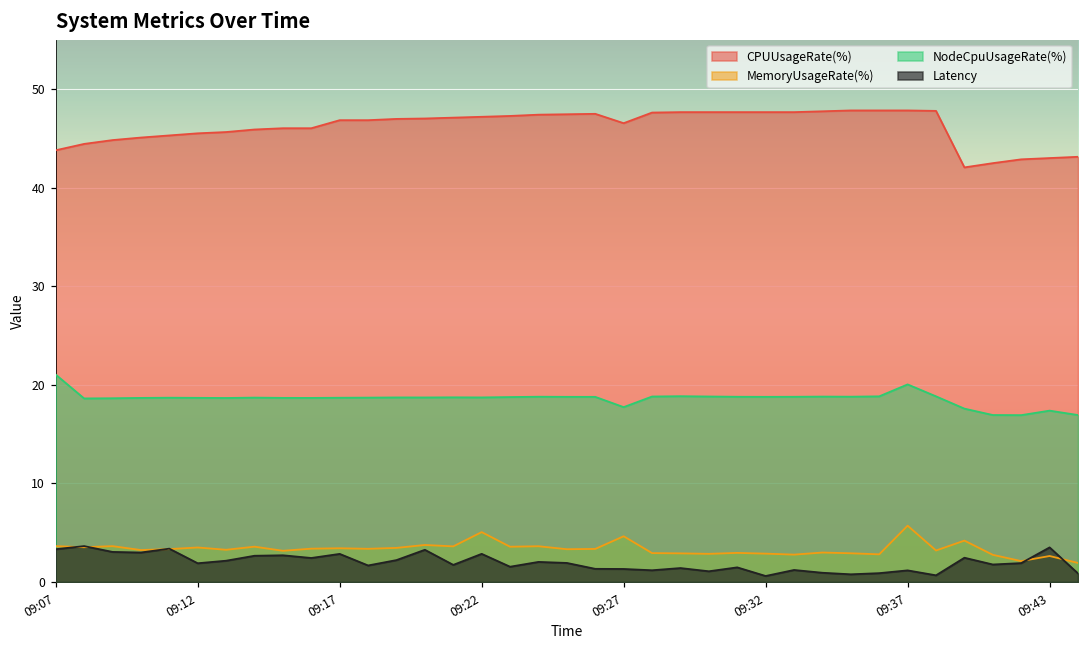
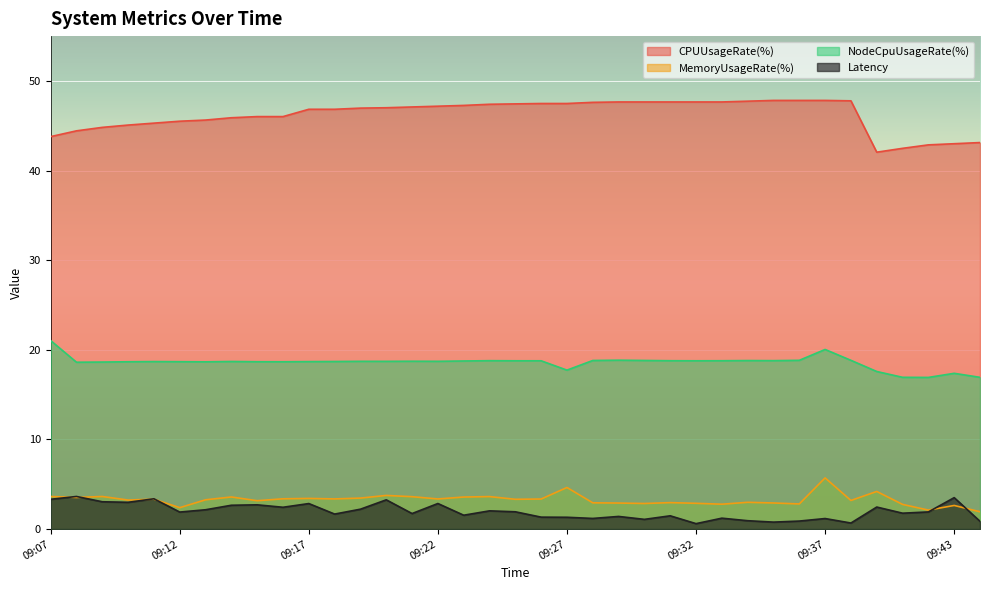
MemoryUsageRate(%), 09:12: 3 -> 2
MemoryUsageRate(%), 09:22: 5 -> 3
CPUUsageRate(%), 09:27: 46.5 -> 47.5
